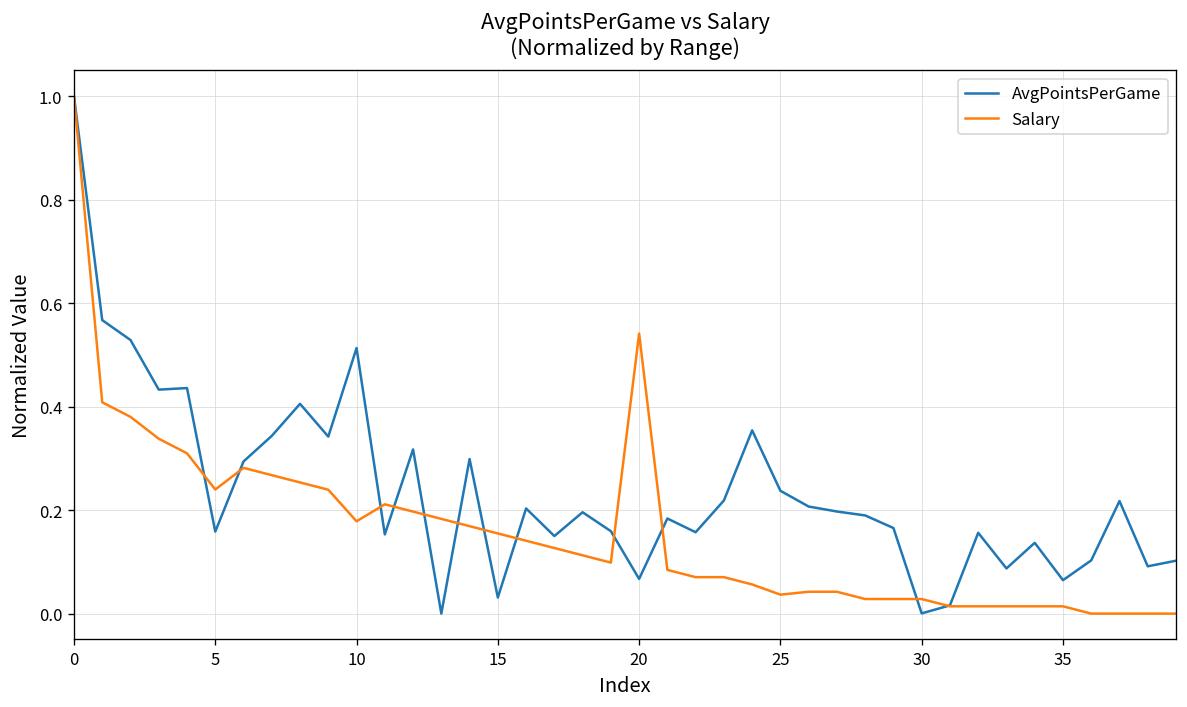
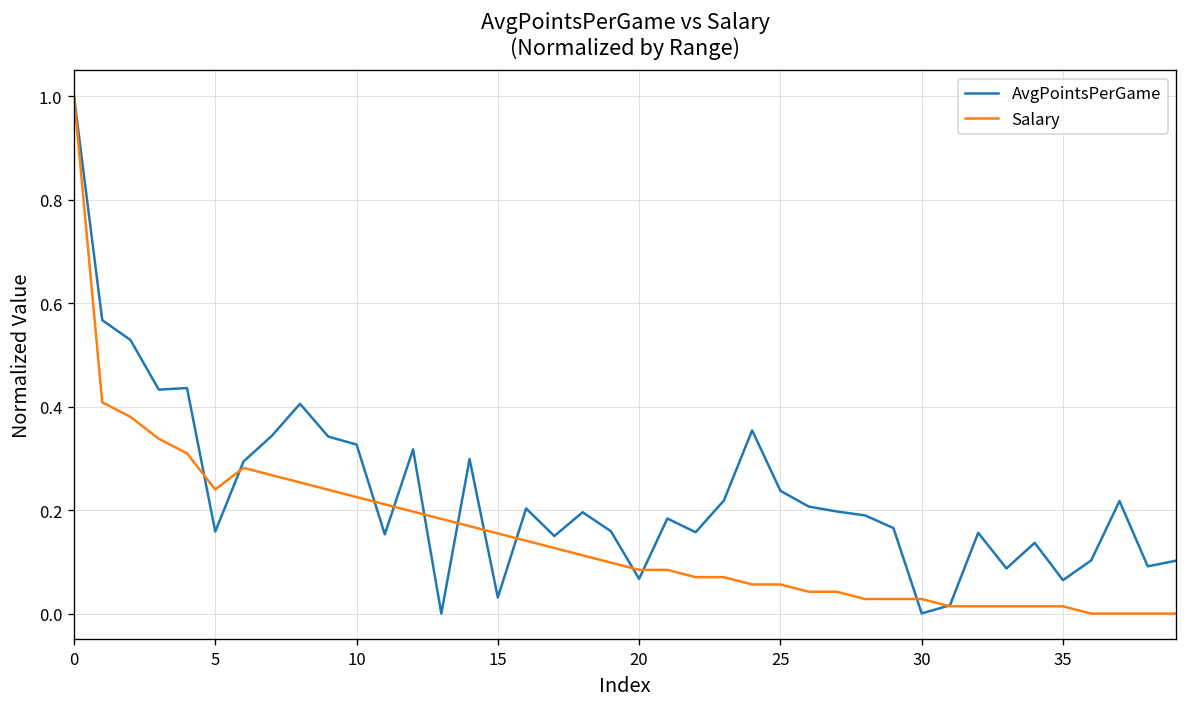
AvgPointsPerGame, 10: 0.51 -> 0.33
Salary, 10: 0.18 -> 0.23
Salary, 20: 0.54 -> 0.08
Salary, 25: 0.04 -> 0.06
